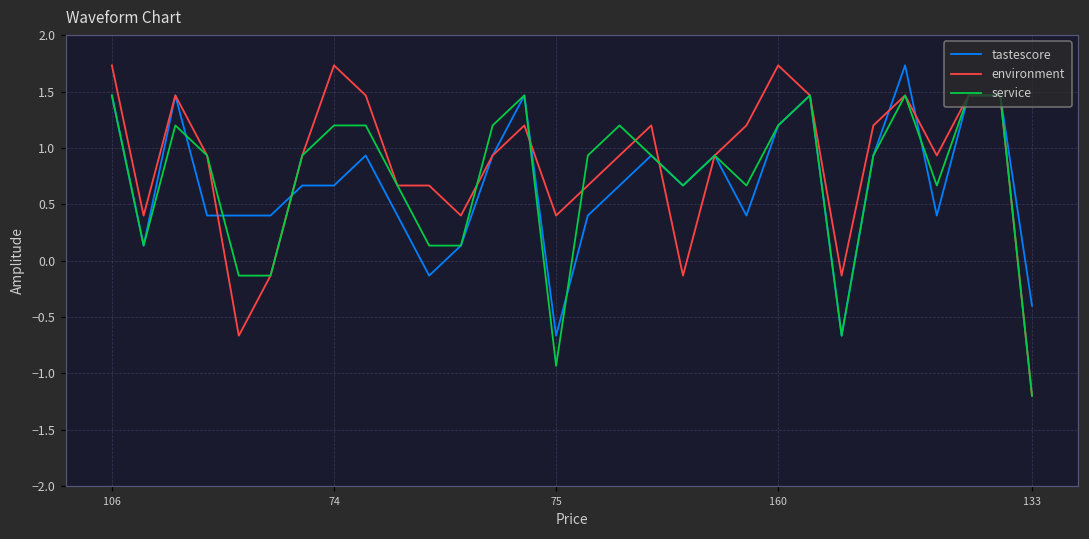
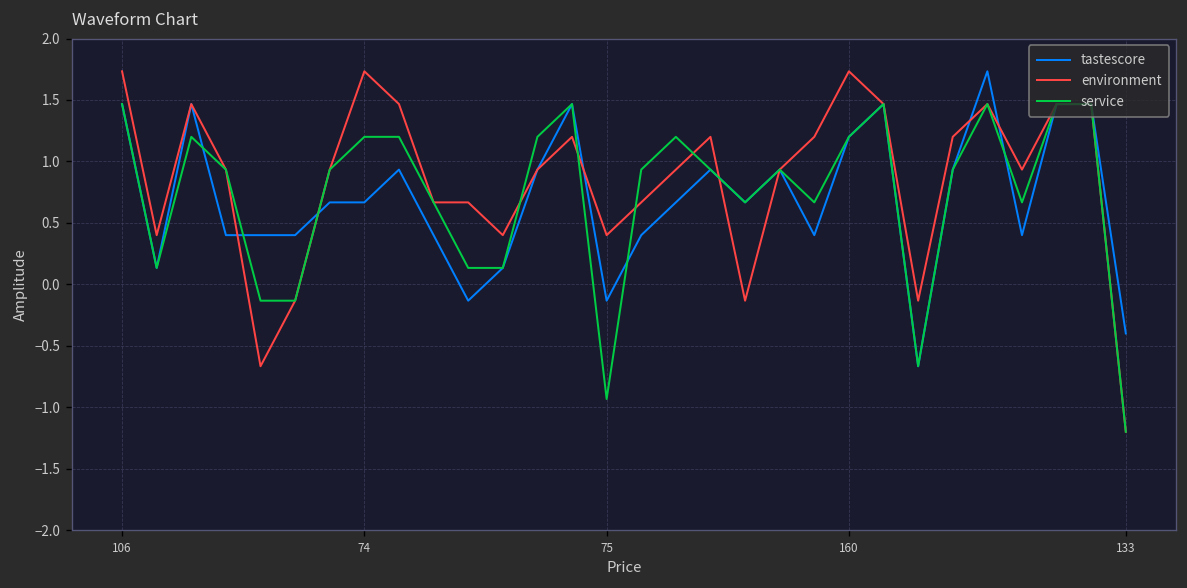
tastescore, 75: -0.67 -> -0.13
